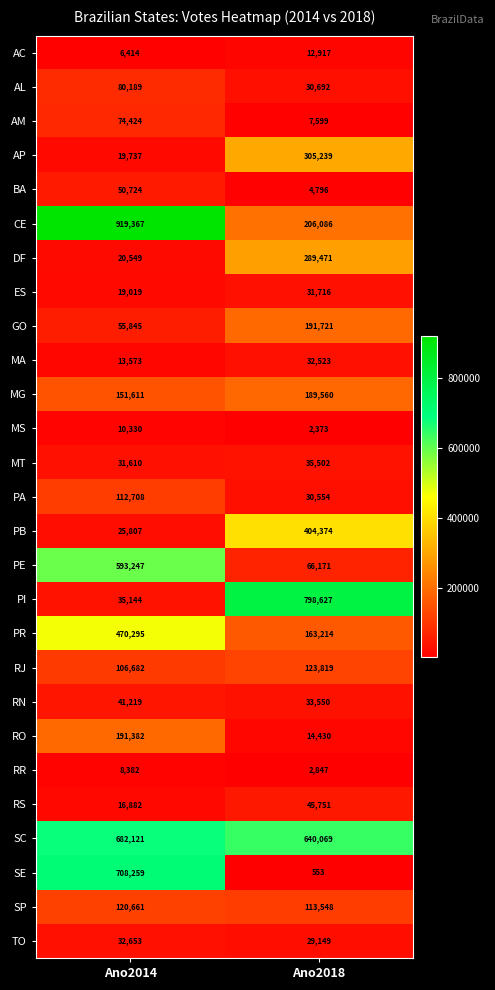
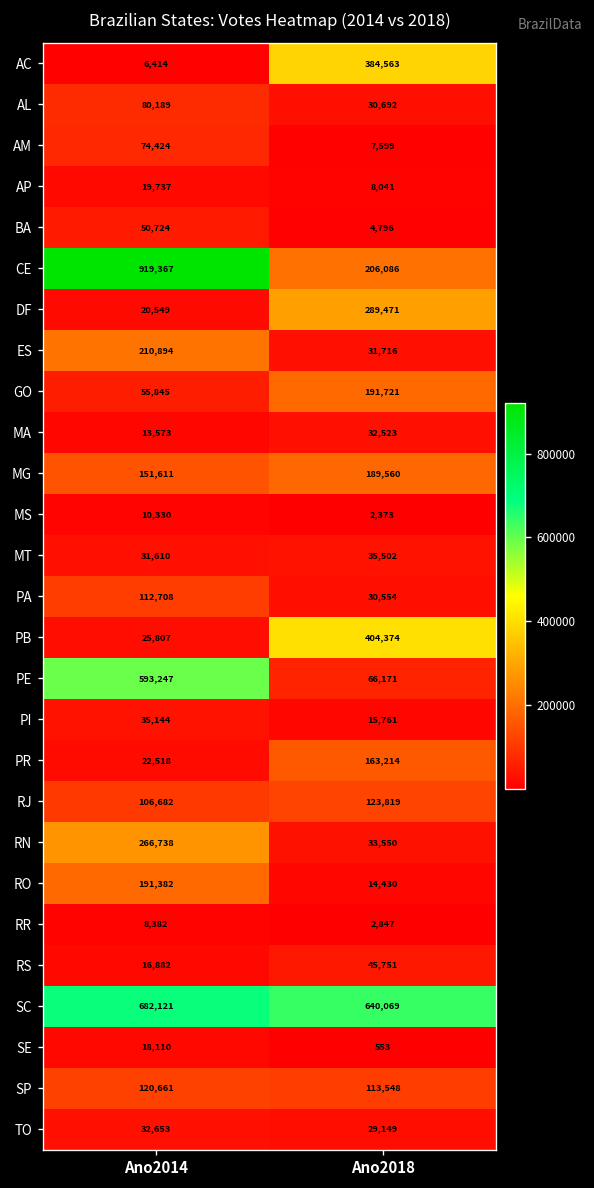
AC, Ano2018: 12,917 -> 384,563
AP, Ano2018: 305,239 -> 8,041
ES, Ano2014: 19,019 -> 210,894
PI, Ano2018: 798,627 -> 15,761
PR, Ano2014: 470,295 -> 22,518
RN, Ano2014: 41,219 -> 266,738
SE, Ano2014: 708,259 -> 18,110
